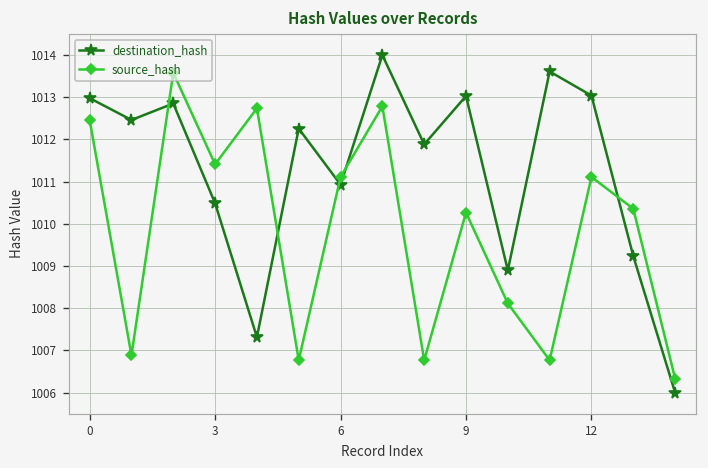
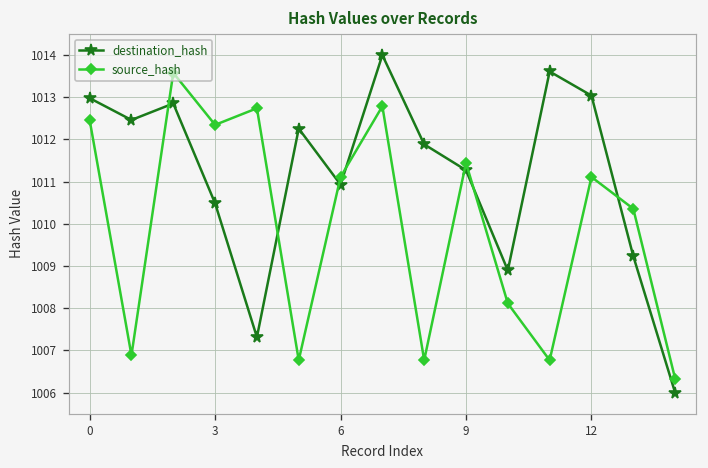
source_hash, 3: 1011.4 -> 1012.3
destination_hash, 9: 1013.0 -> 1011.3
source_hash, 9: 1010.3 -> 1011.4
